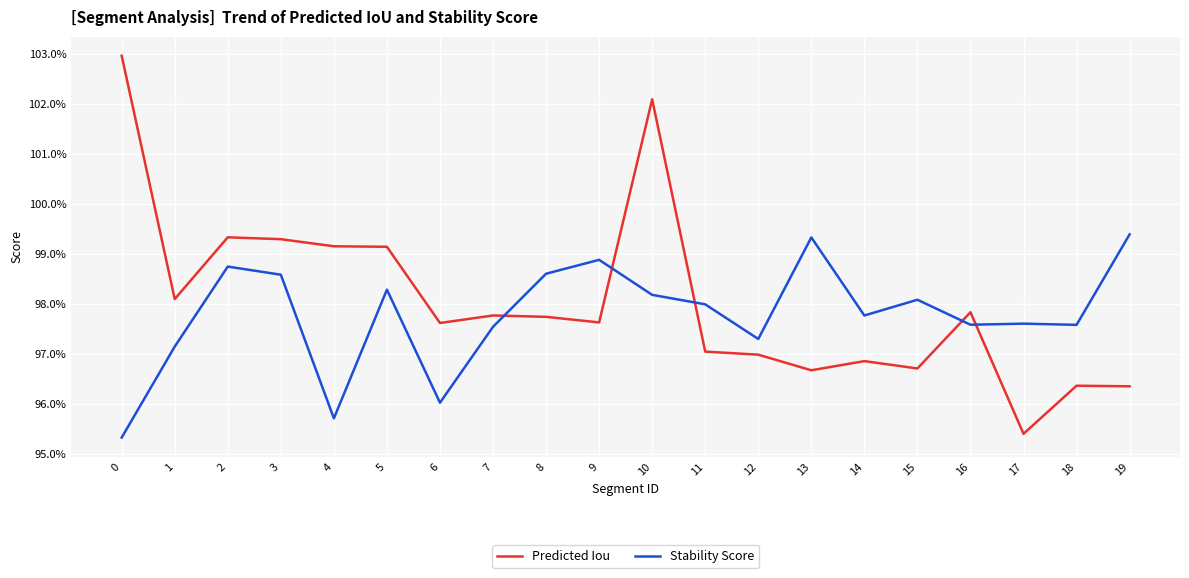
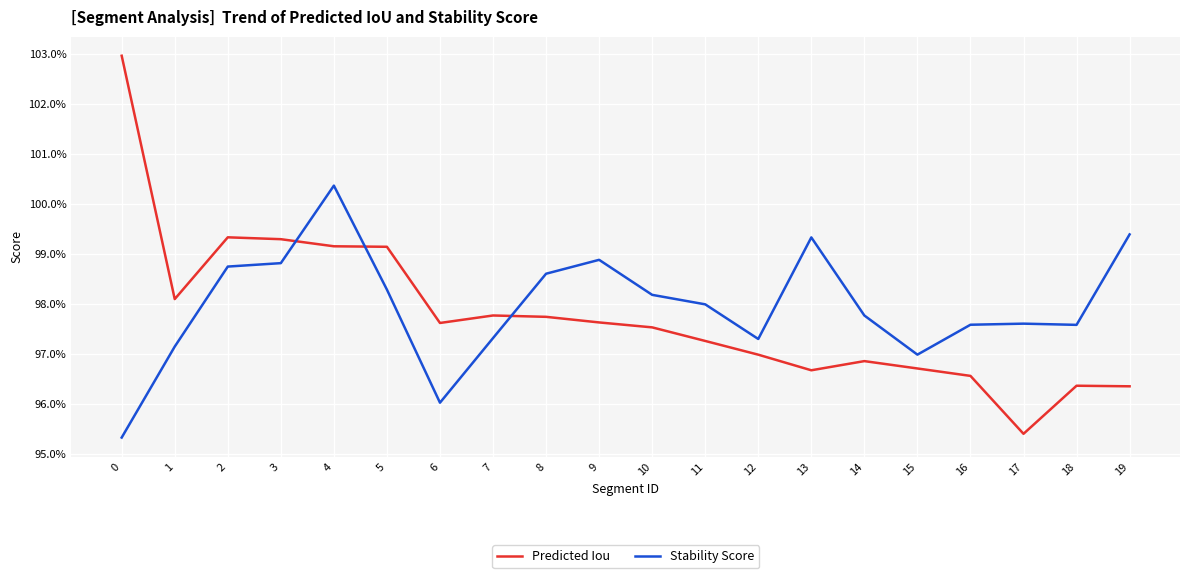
Stability Score, 3: 98.6% -> 98.8%
Stability Score, 4: 95.7% -> 100.4%
Stability Score, 7: 97.5% -> 97.3%
Predicted Iou, 10: 102.1% -> 97.5%
Predicted Iou, 11: 97.0% -> 97.3%
Stability Score, 15: 98.1% -> 97.0%
Predicted Iou, 16: 97.8% -> 96.6%
